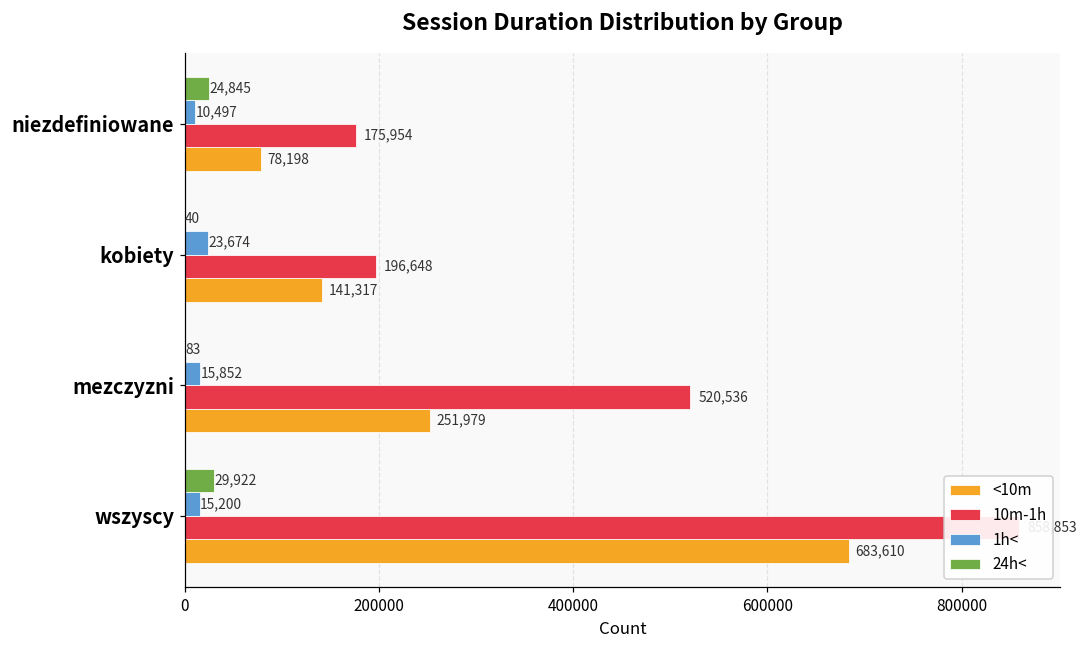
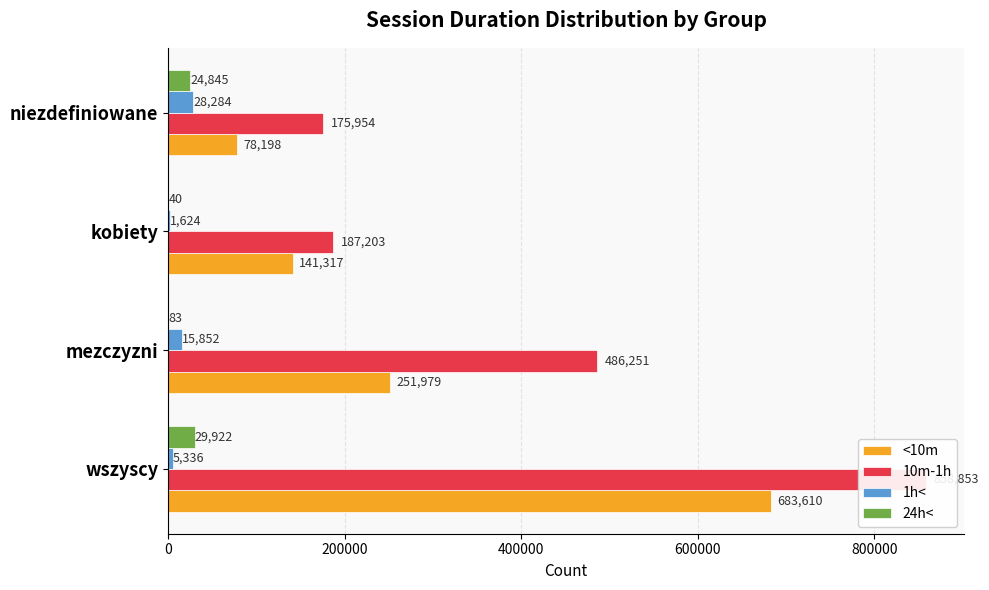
1h<, niezdefiniowane: 10,497 -> 28,284
1h<, kobiety: 23,674 -> 1,624
10m-1h, kobiety: 196,648 -> 187,203
10m-1h, mezczyzni: 520,536 -> 486,251
1h<, wszyscy: 15,200 -> 5,336
